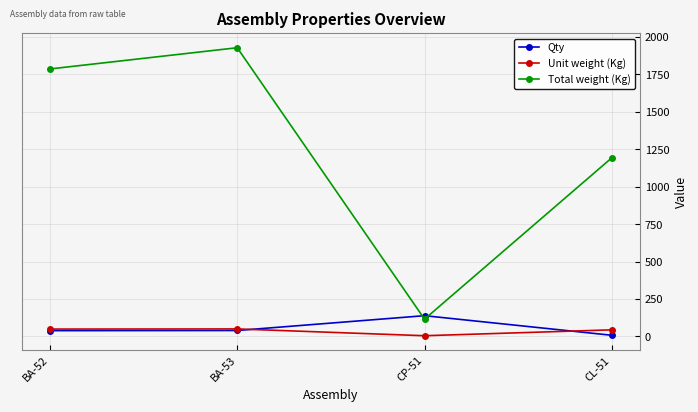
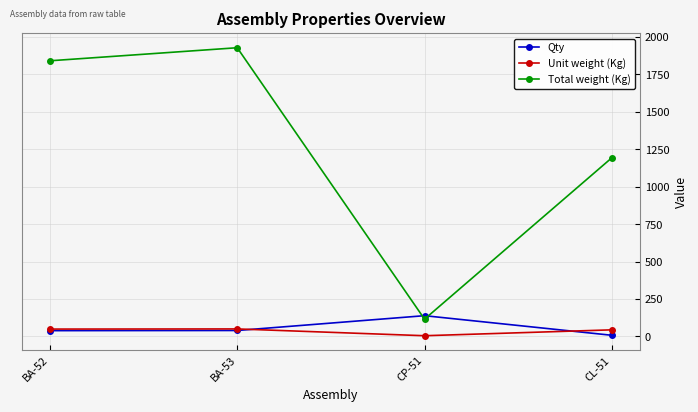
Total weight (Kg), BA-52: 1790 -> 1840
